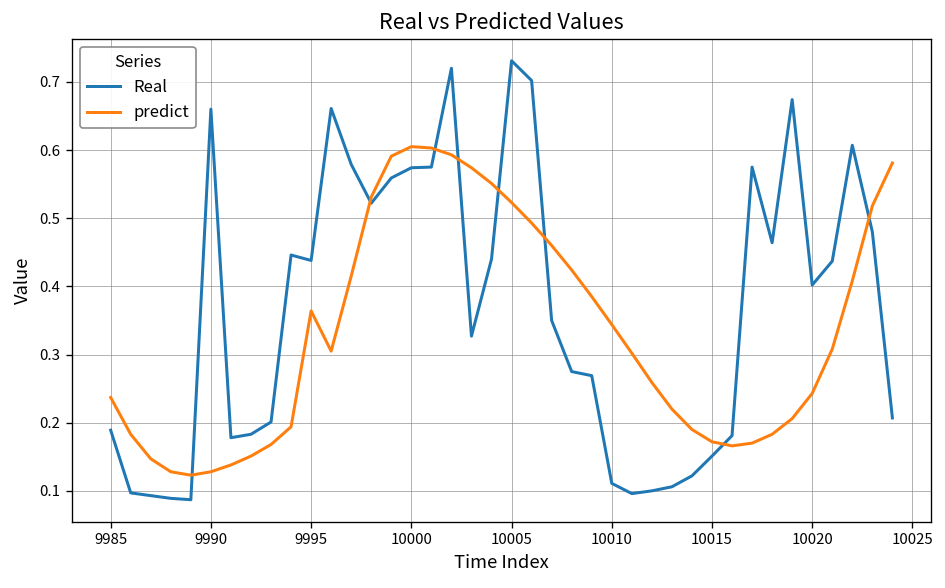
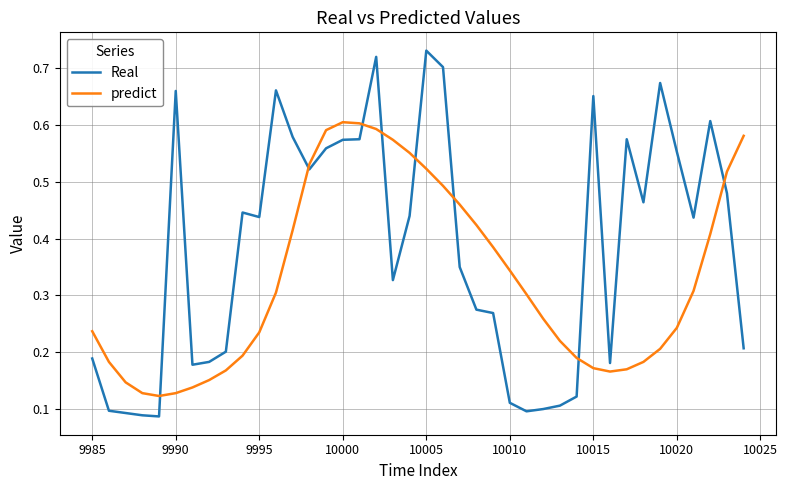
predict, 9995: 0.36 -> 0.24
Real, 10015: 0.15 -> 0.65
Real, 10020: 0.40 -> 0.55
